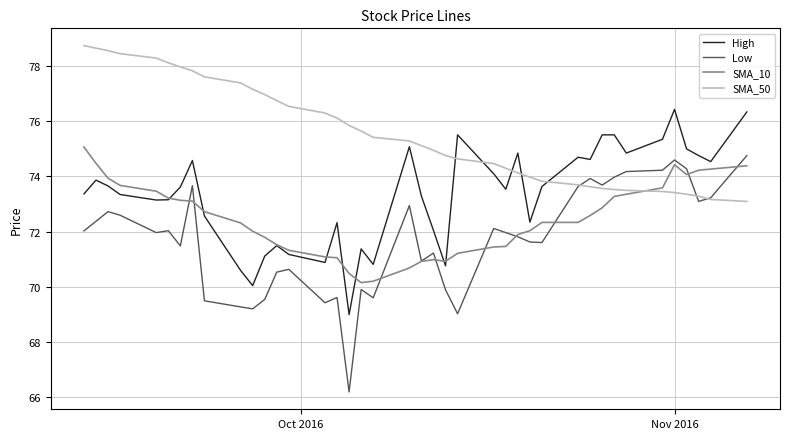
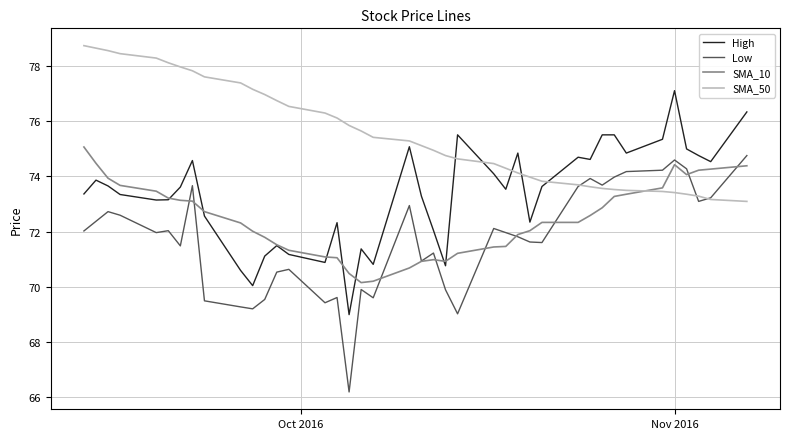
High, Nov 2016: 76.4 -> 77.1
